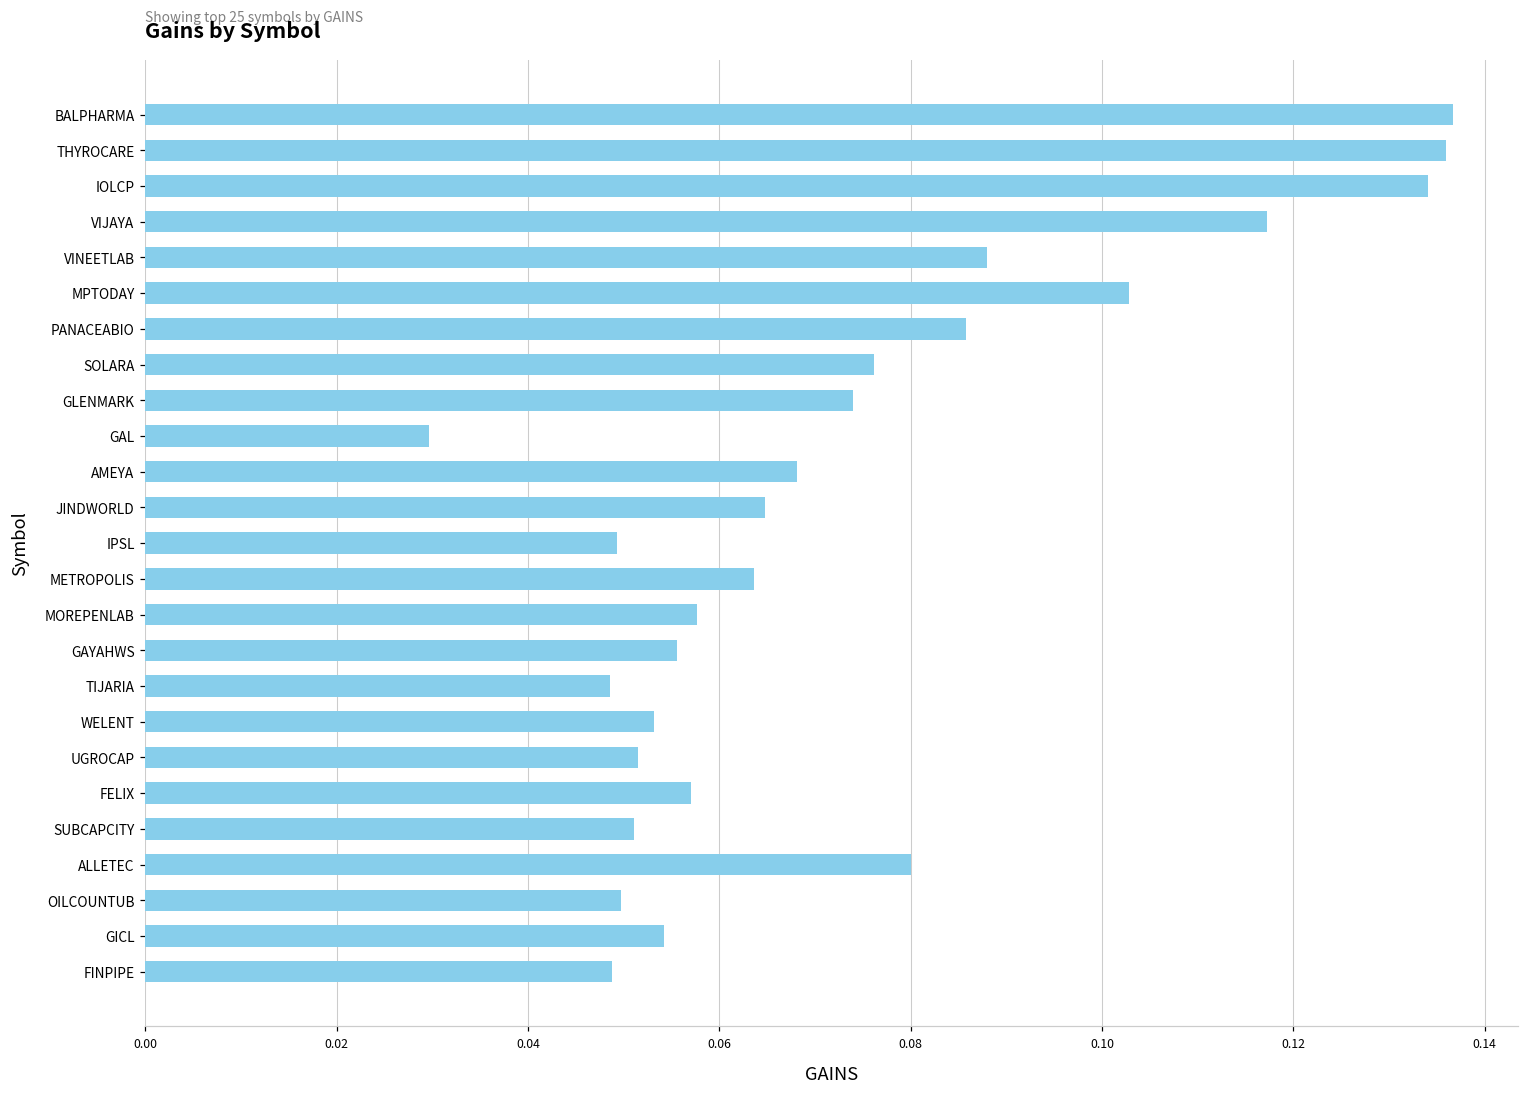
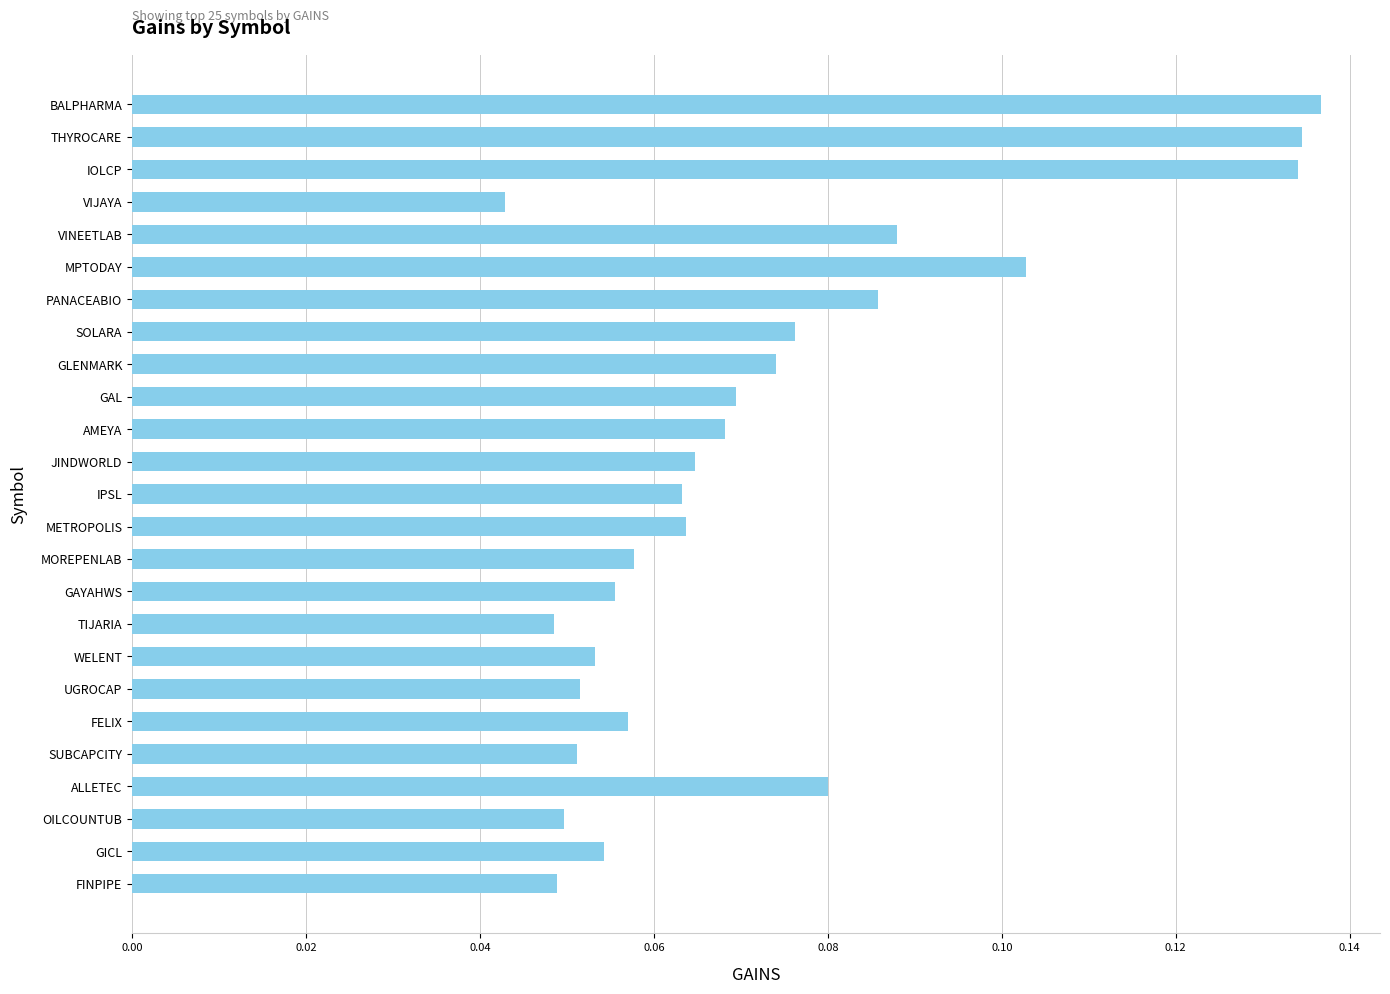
THYROCARE: 0.136 -> 0.135
VIJAYA: 0.117 -> 0.043
GAL: 0.030 -> 0.069
IPSL: 0.049 -> 0.063
